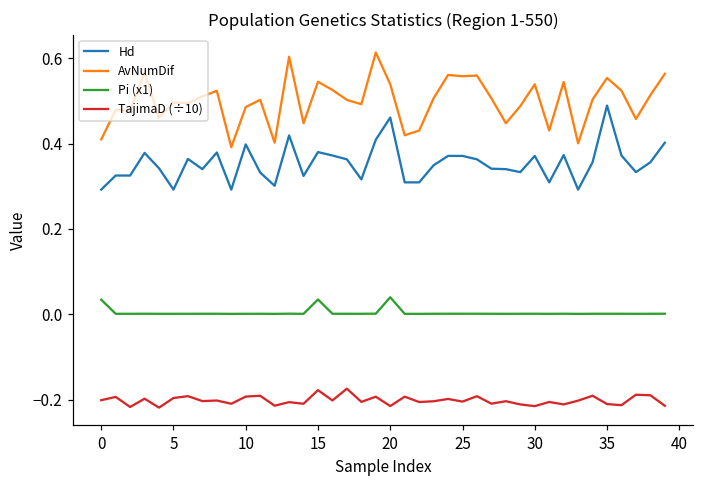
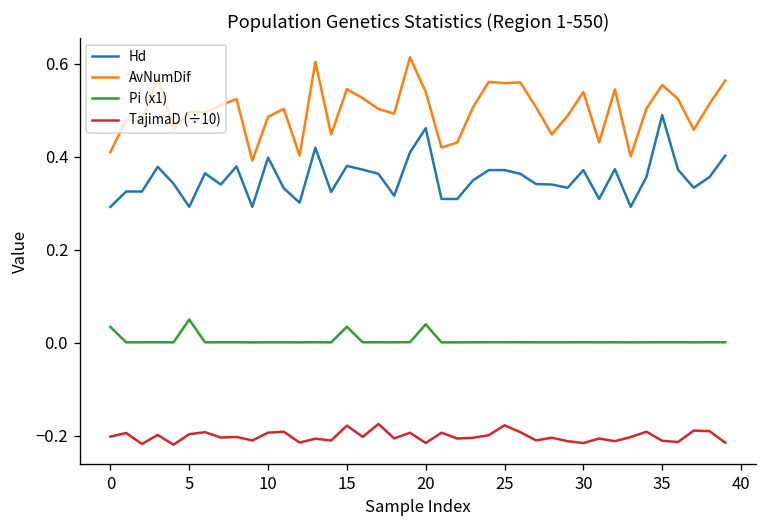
Pi (x1), 5: 0.00 -> 0.05
TajimaD (÷10), 25: -0.20 -> -0.18
